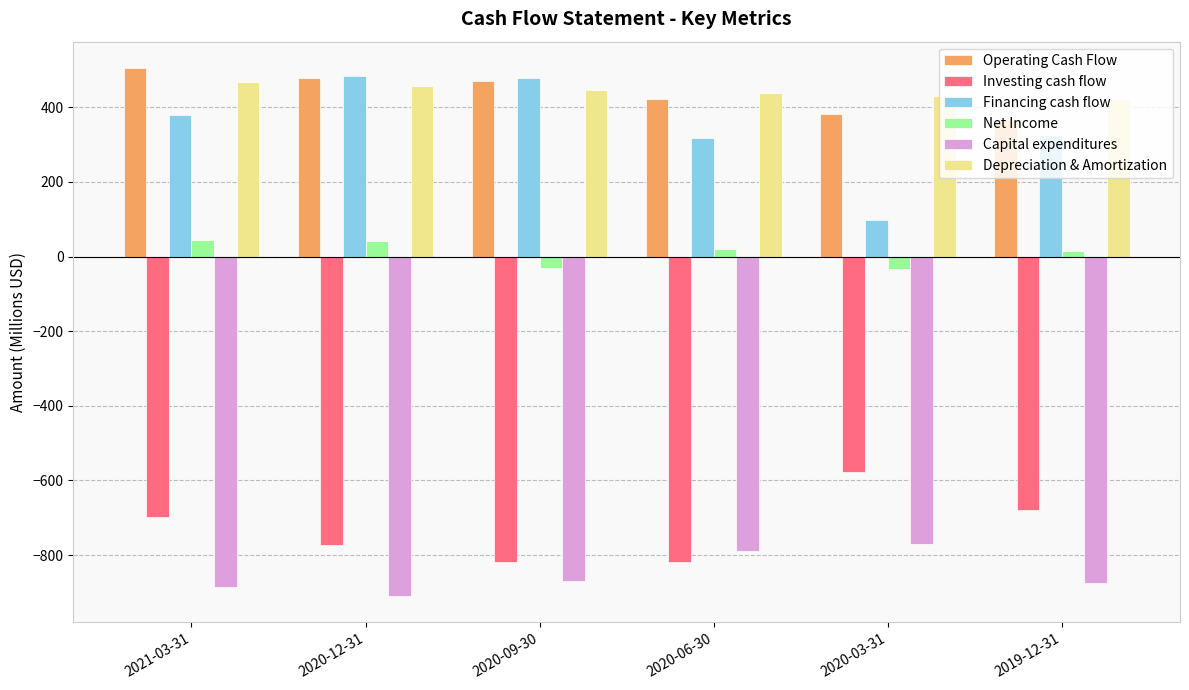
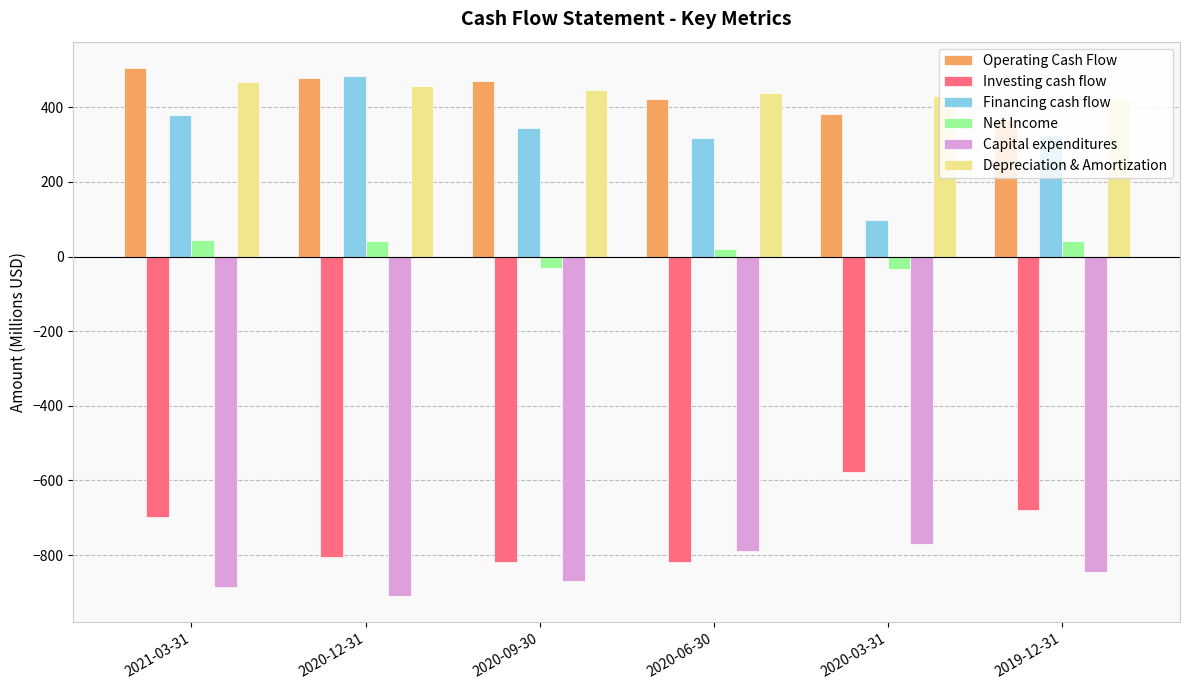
Investing cash flow, 2020-12-31: -770 -> -800
Financing cash flow, 2020-09-30: 480 -> 340
Net Income, 2019-12-31: 10 -> 40
Capital expenditures, 2019-12-31: -880 -> -840
